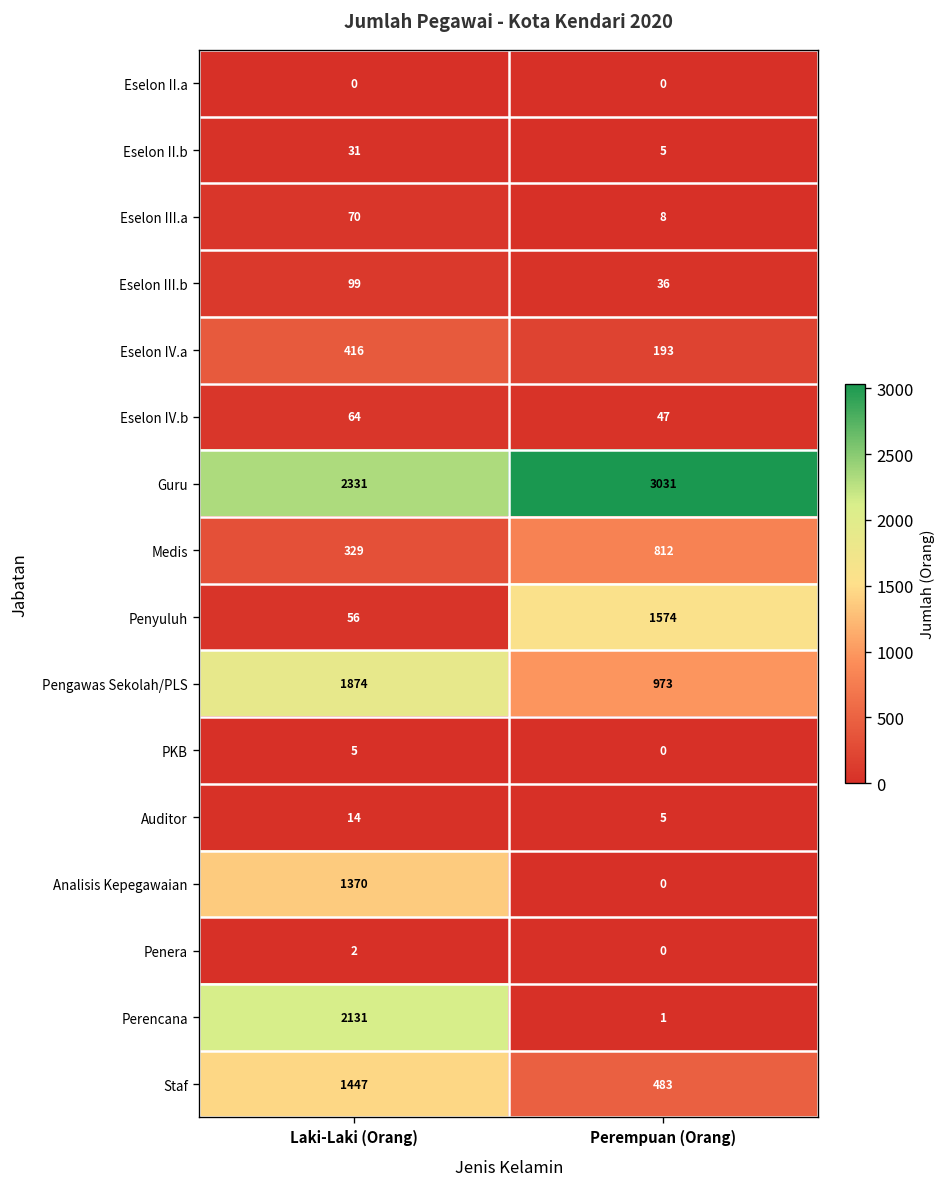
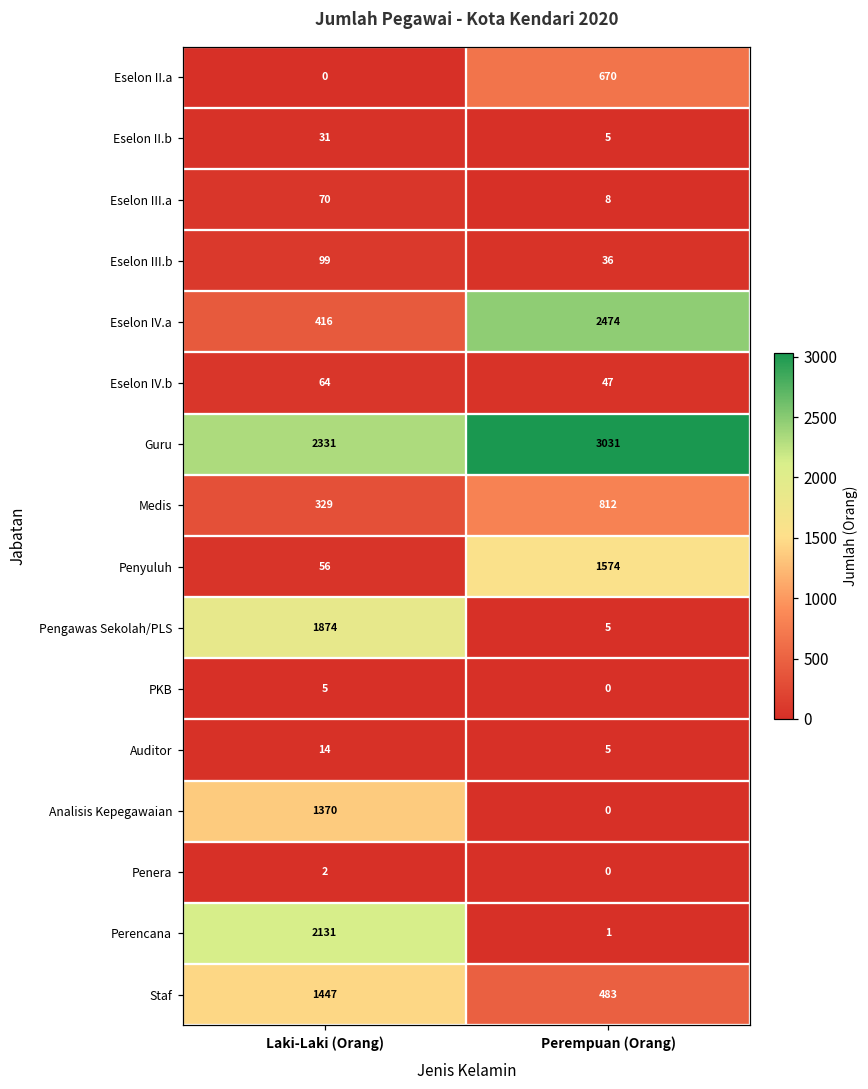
Eselon II.a, Perempuan (Orang): 0 -> 670
Eselon IV.a, Perempuan (Orang): 193 -> 2474
Pengawas Sekolah/PLS, Perempuan (Orang): 973 -> 5
